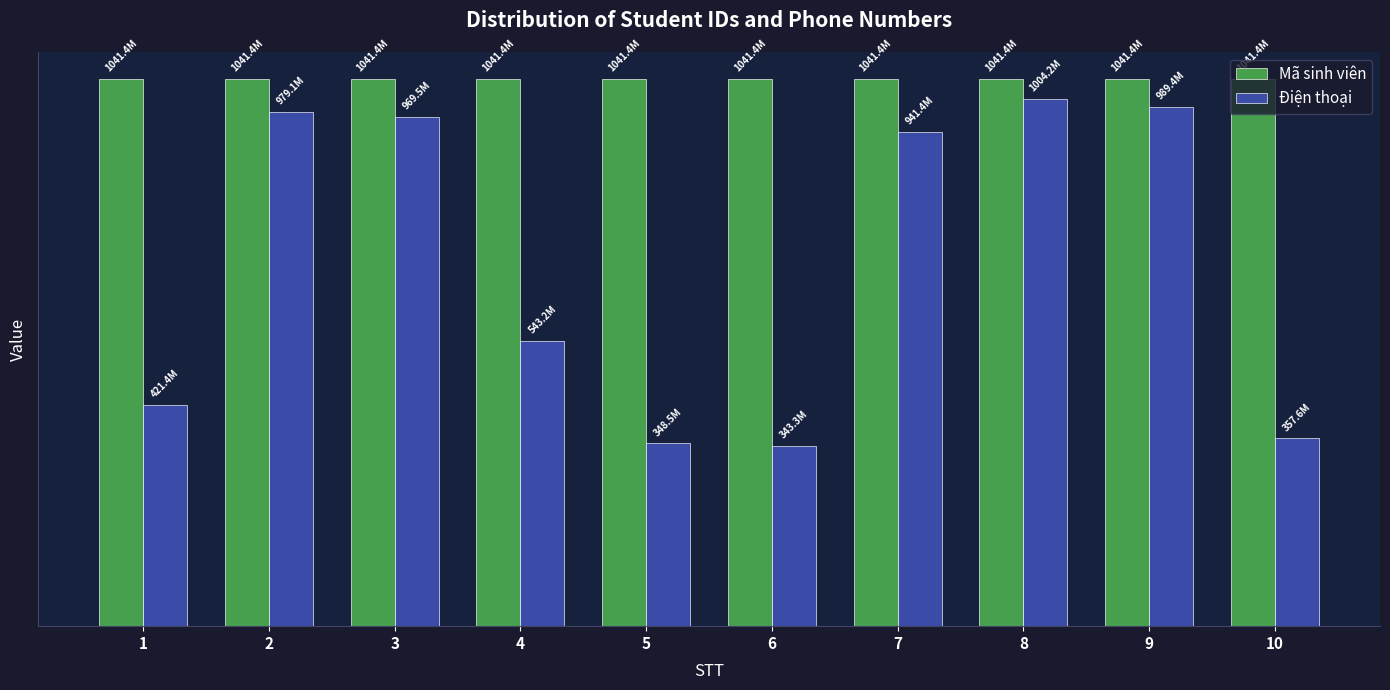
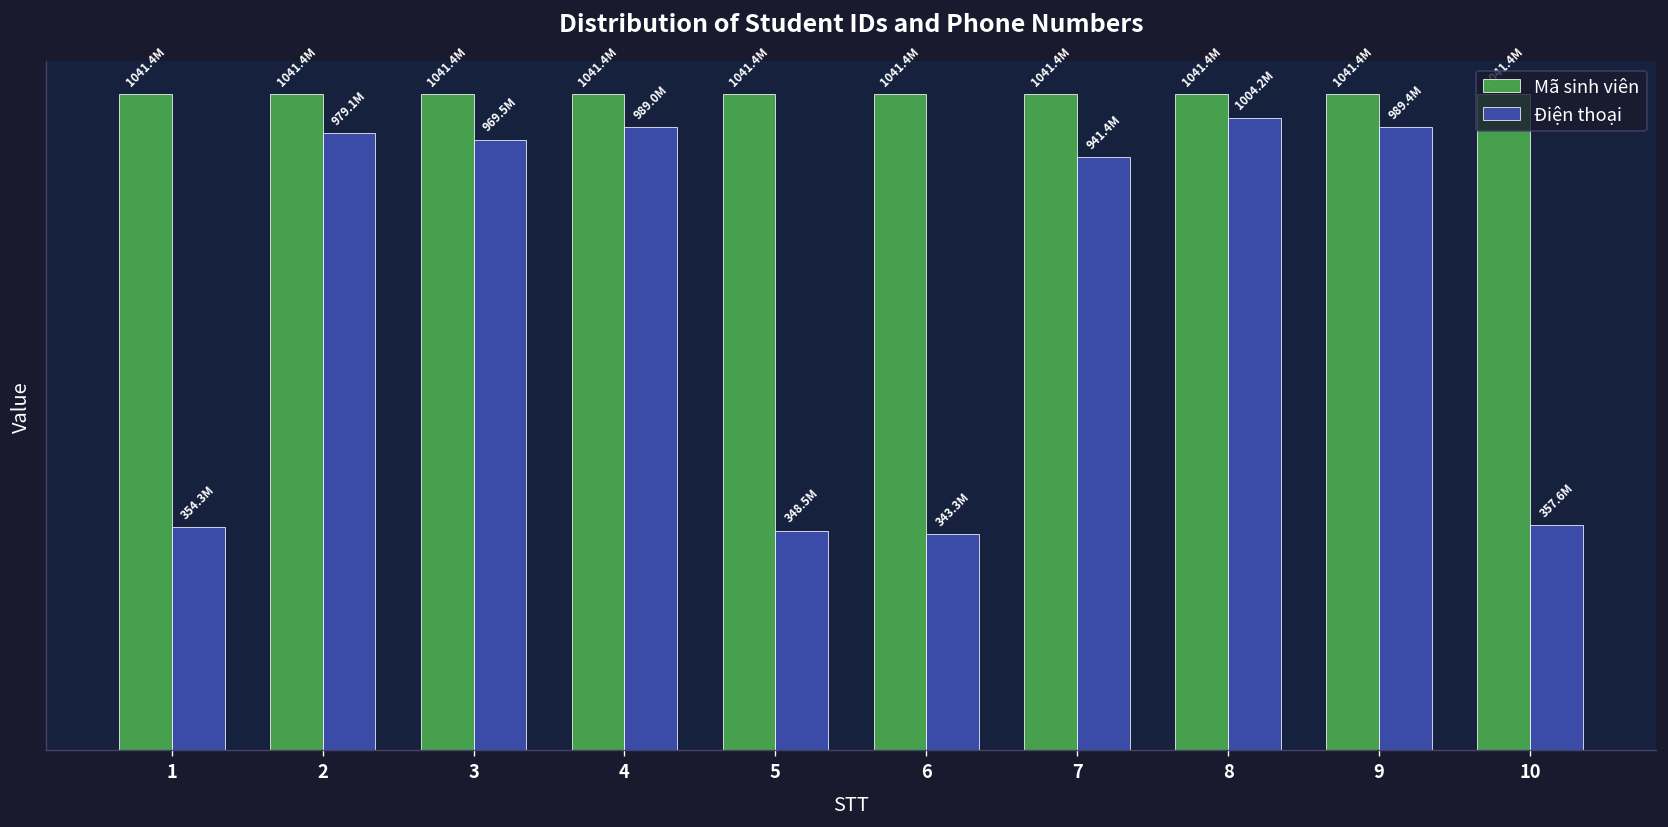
Điện thoại, 1: 421.4M -> 354.3M
Điện thoại, 4: 543.2M -> 989.0M
